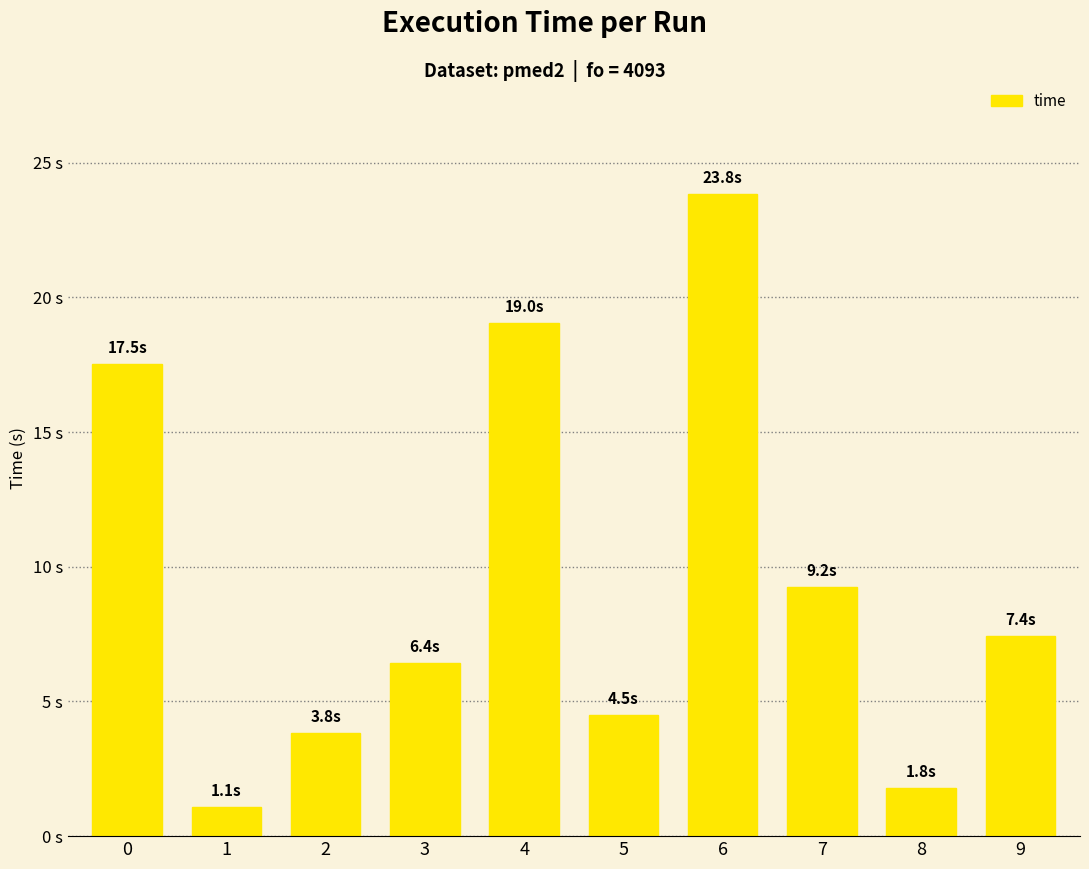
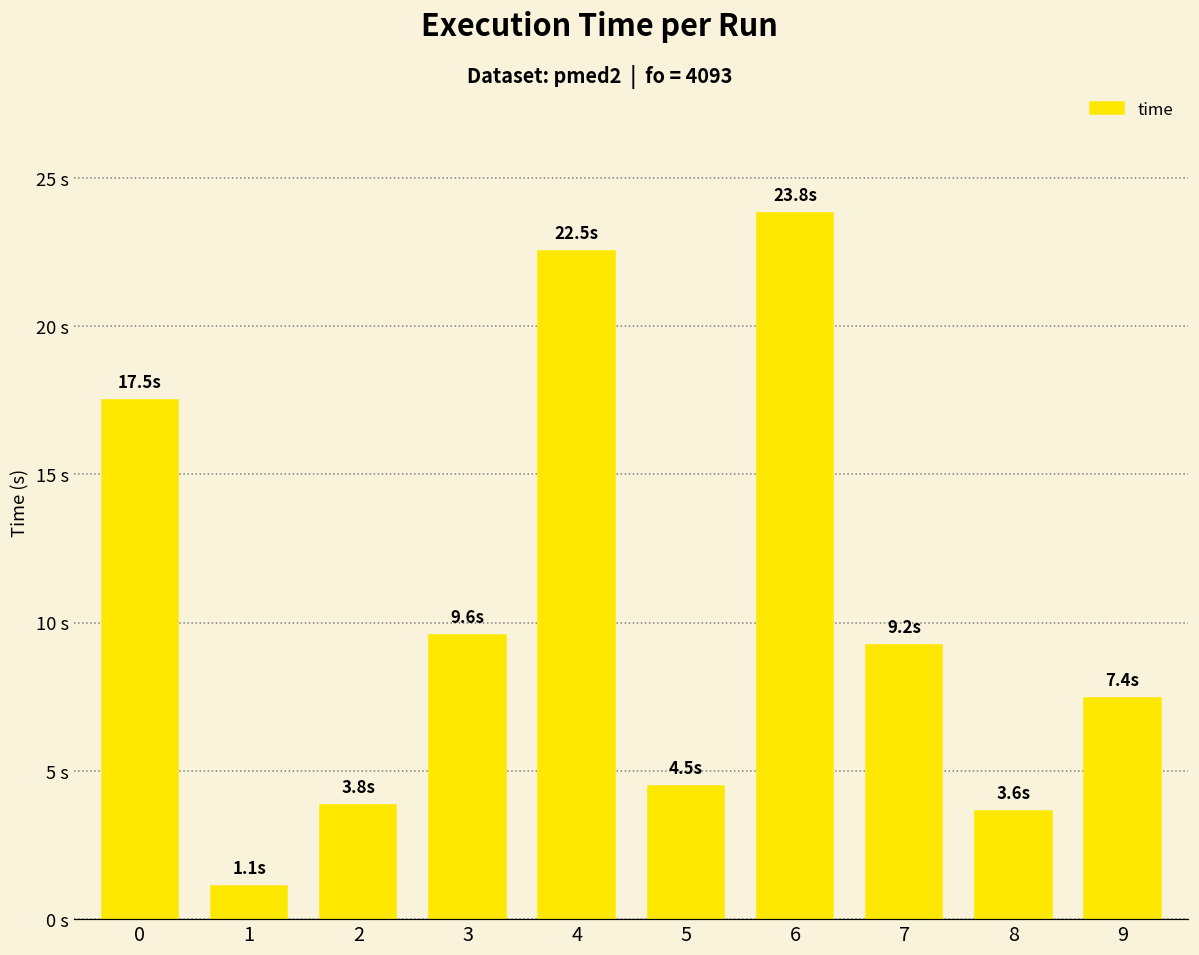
3: 6.4s -> 9.6s
4: 19.0s -> 22.5s
8: 1.8s -> 3.6s
